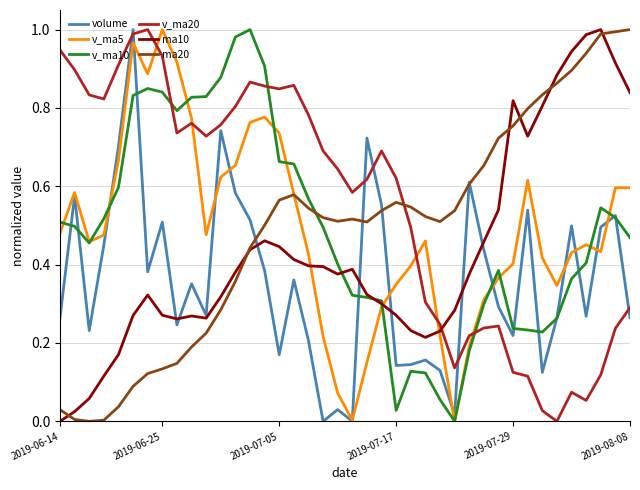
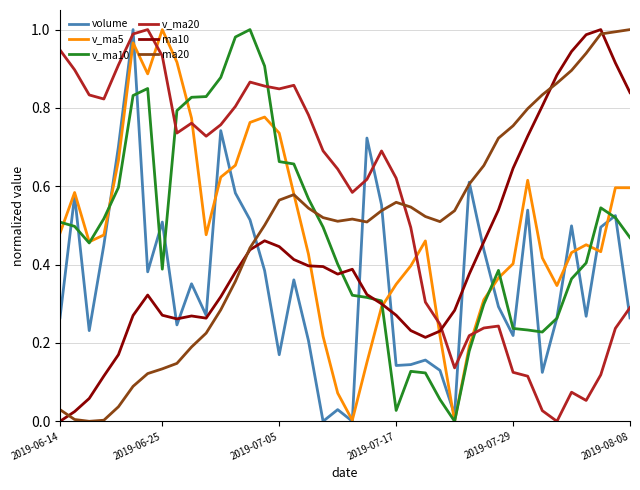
v_ma10, 2019-06-25: 0.84 -> 0.39
ma10, 2019-07-29: 0.82 -> 0.65
